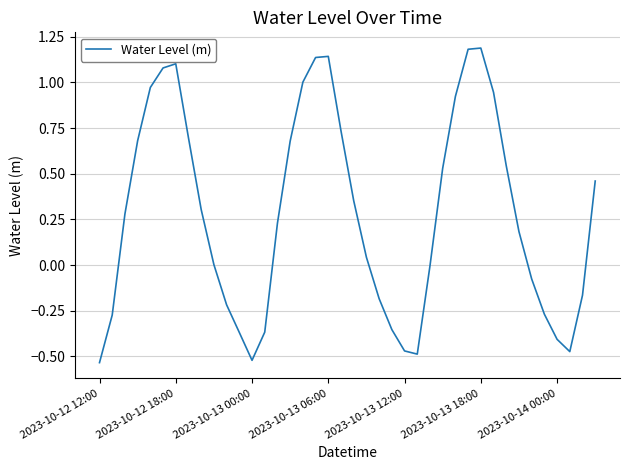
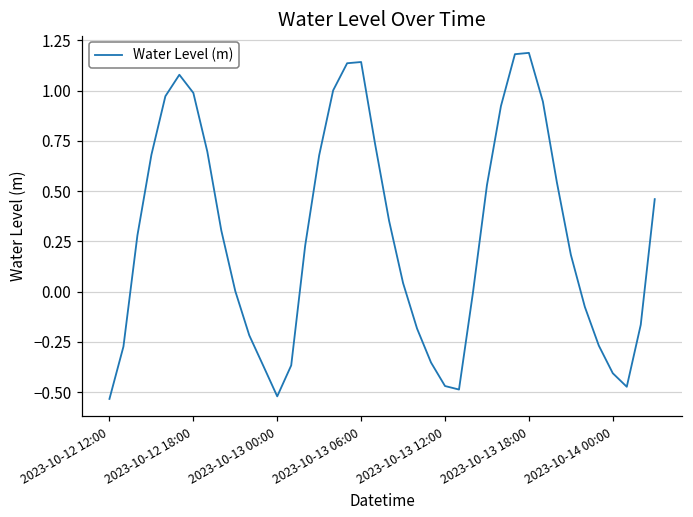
2023-10-12 18:00: 1.10 -> 0.99
